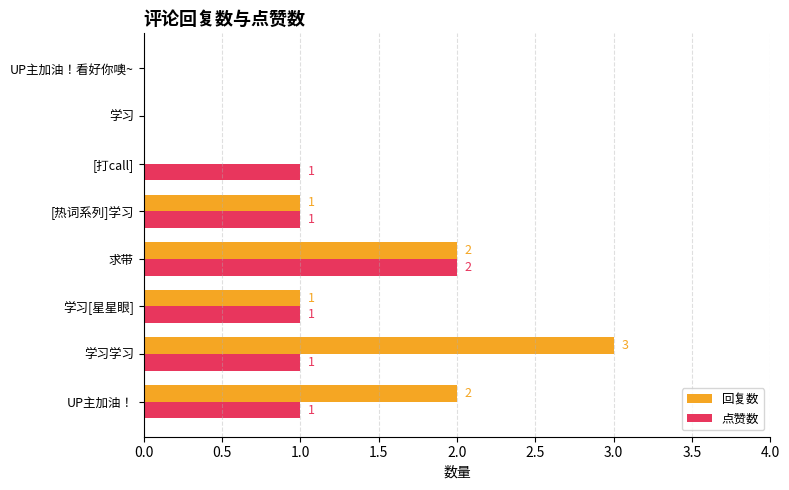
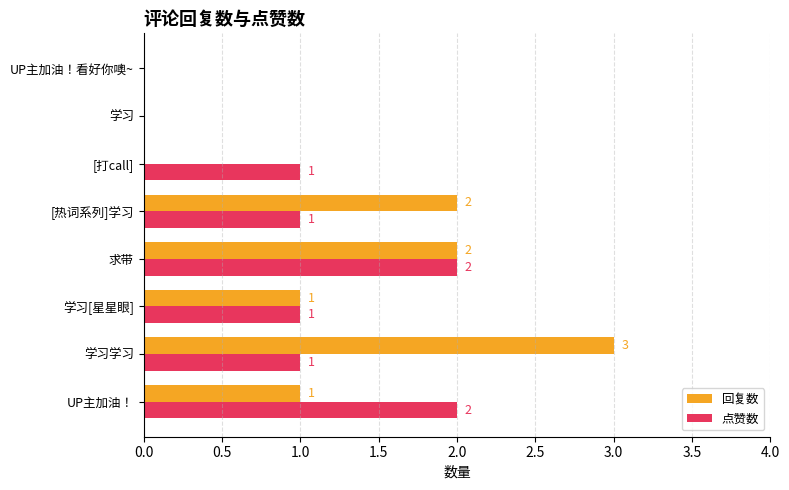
回复数, [热词系列]学习: 1 -> 2
回复数, UP主加油！: 2 -> 1
点赞数, UP主加油！: 1 -> 2
